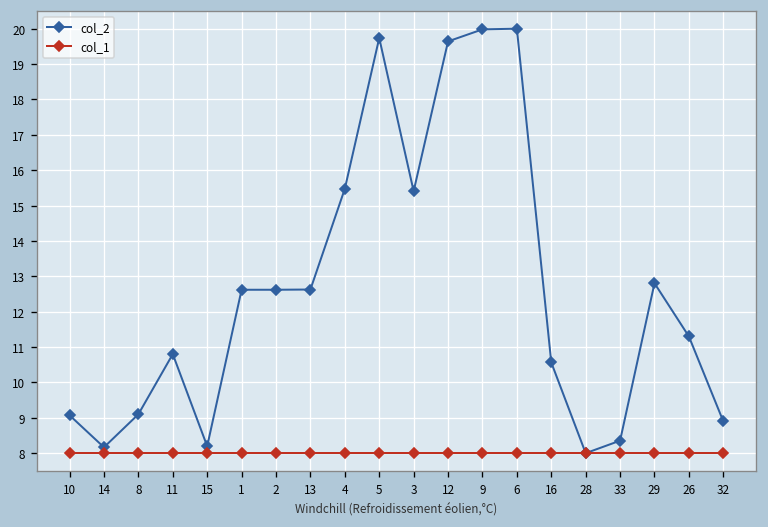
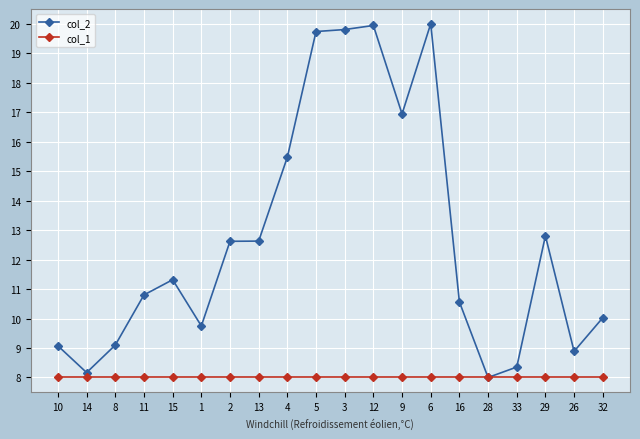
col_2, 15: 8.2 -> 11.3
col_2, 1: 12.6 -> 9.7
col_2, 3: 15.4 -> 19.8
col_2, 12: 19.6 -> 19.9
col_2, 9: 20.0 -> 16.9
col_2, 26: 11.3 -> 8.9
col_2, 32: 8.9 -> 10.0
